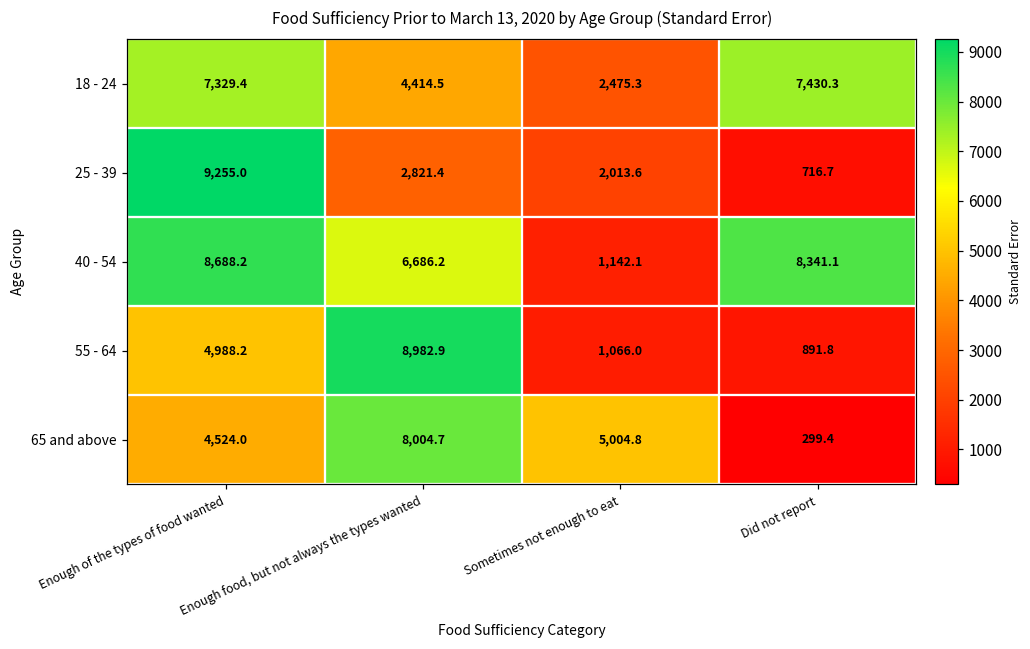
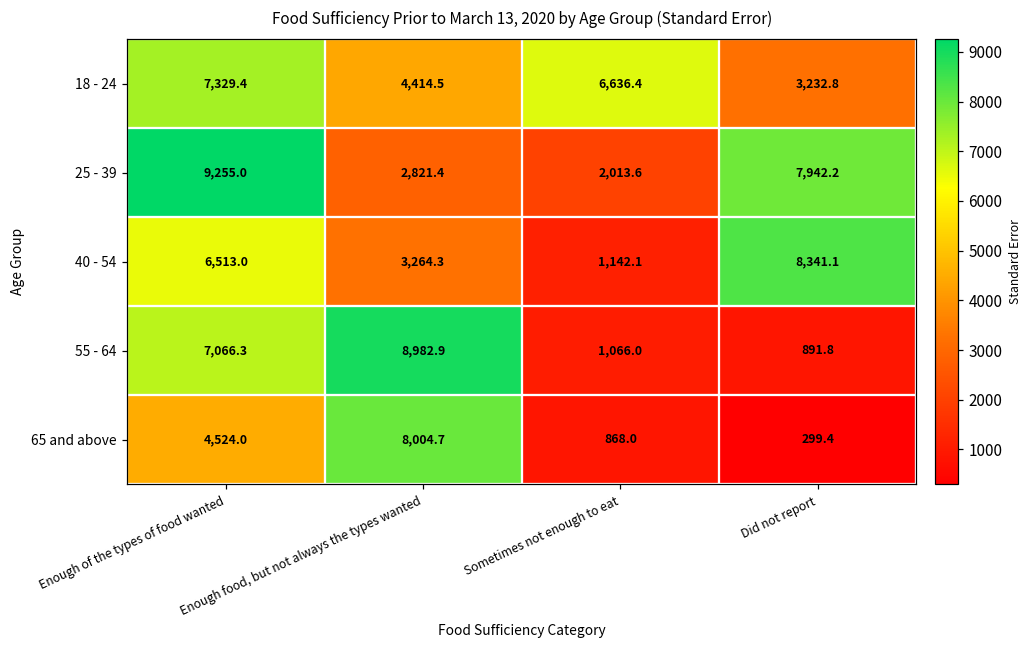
18 - 24, Sometimes not enough to eat: 2,475.3 -> 6,636.4
18 - 24, Did not report: 7,430.3 -> 3,232.8
25 - 39, Did not report: 716.7 -> 7,942.2
40 - 54, Enough of the types of food wanted: 8,688.2 -> 6,513.0
40 - 54, Enough food, but not always the types wanted: 6,686.2 -> 3,264.3
55 - 64, Enough of the types of food wanted: 4,988.2 -> 7,066.3
65 and above, Sometimes not enough to eat: 5,004.8 -> 868.0
